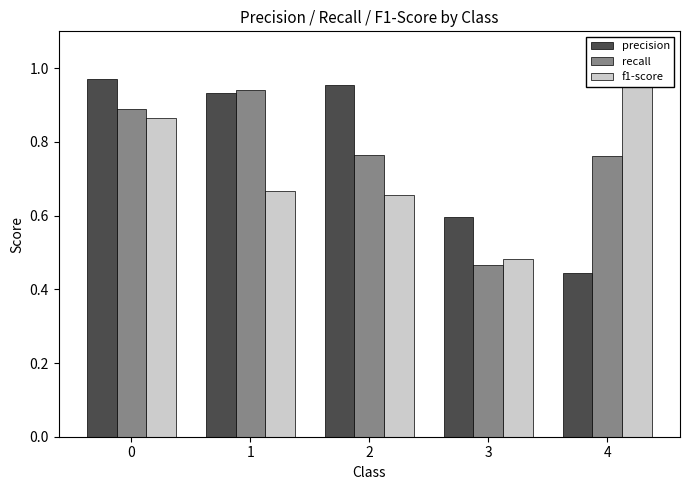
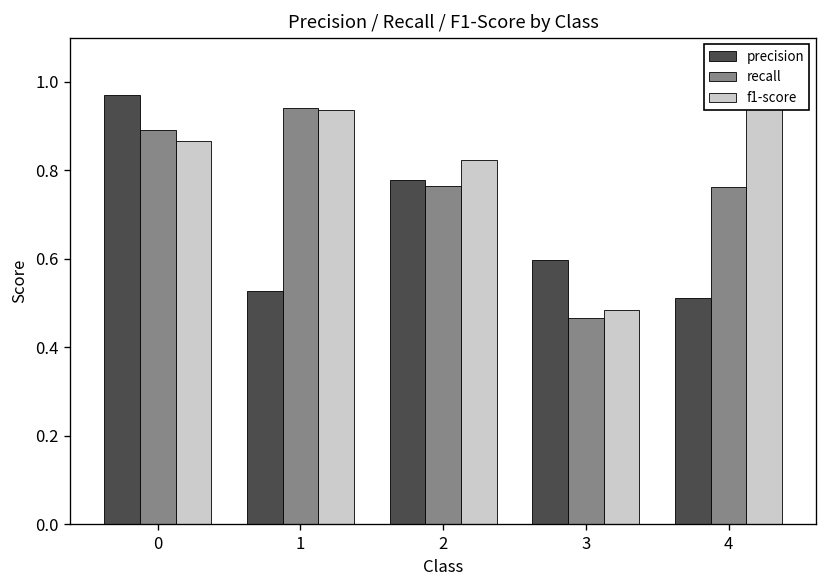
precision, 1: 0.93 -> 0.53
f1-score, 1: 0.67 -> 0.94
precision, 2: 0.96 -> 0.78
f1-score, 2: 0.66 -> 0.82
precision, 4: 0.45 -> 0.51
